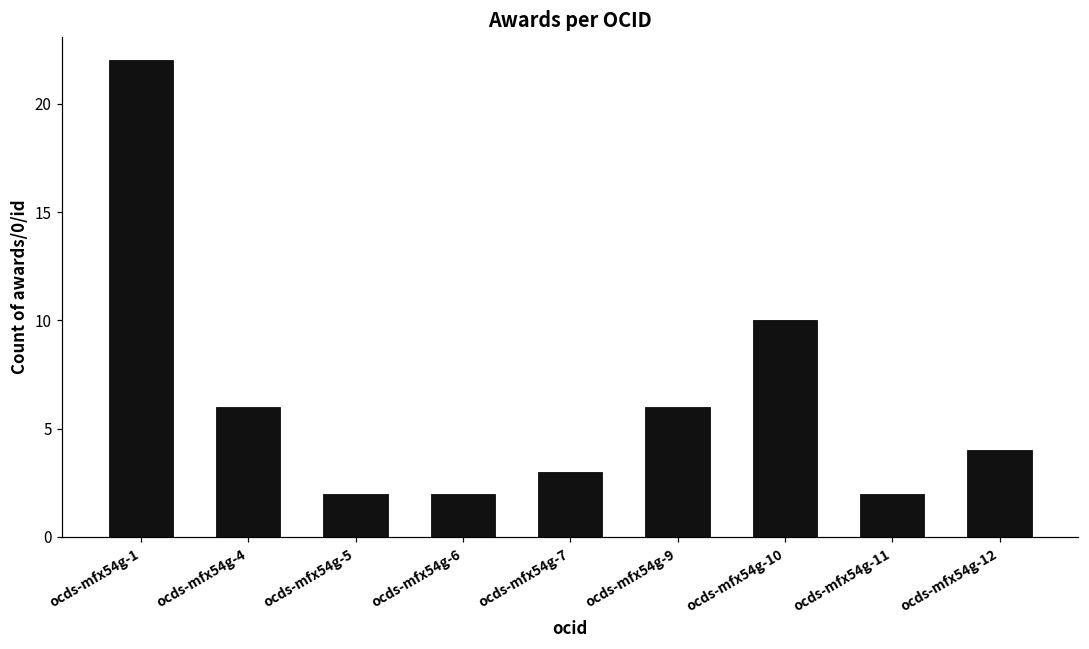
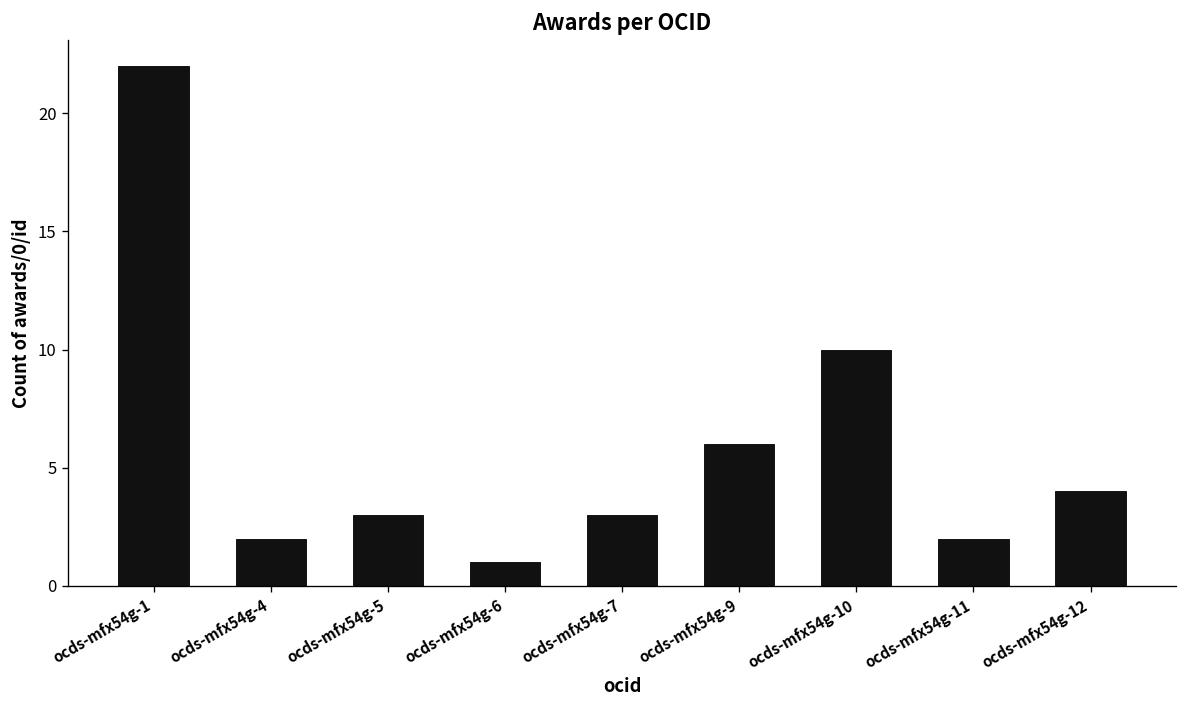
ocds-mfx54g-4: 6 -> 2
ocds-mfx54g-5: 2 -> 3
ocds-mfx54g-6: 2 -> 1
